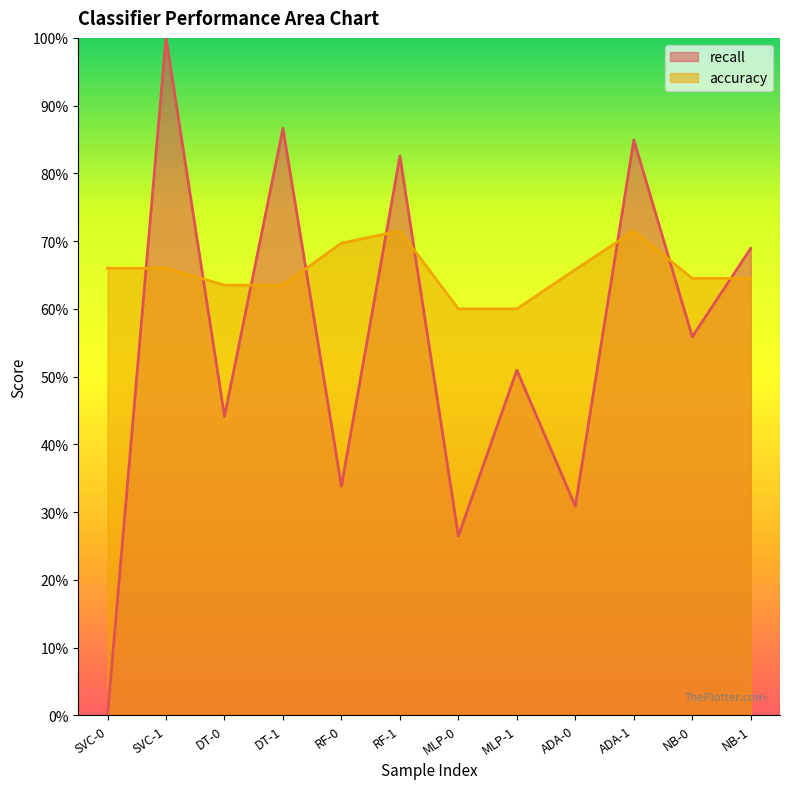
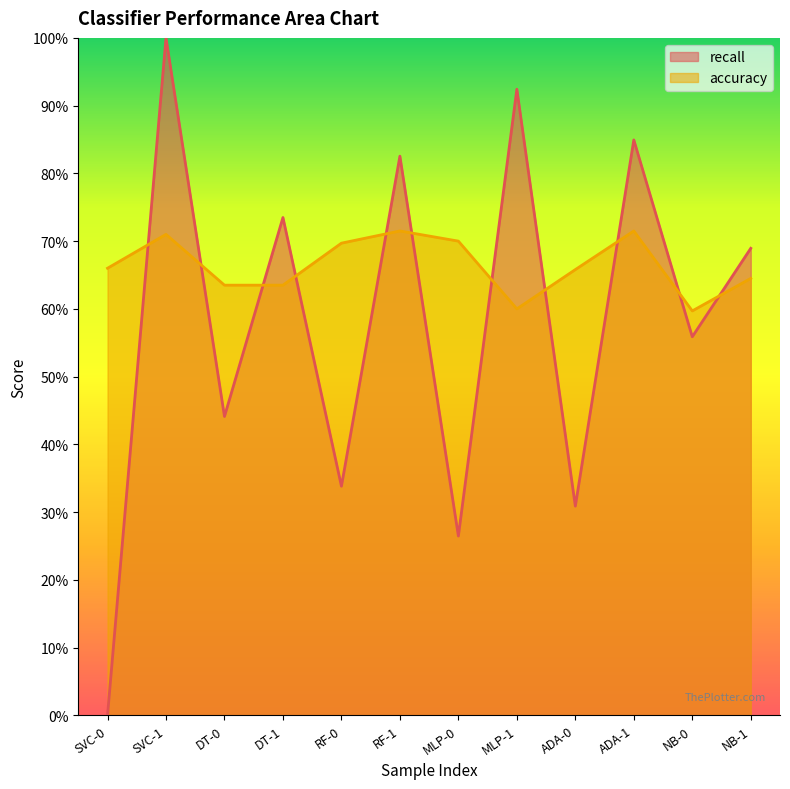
accuracy, SVC-1: 66% -> 71%
recall, DT-1: 87% -> 73%
accuracy, MLP-0: 60% -> 70%
recall, MLP-1: 51% -> 92%
accuracy, NB-0: 65% -> 60%
